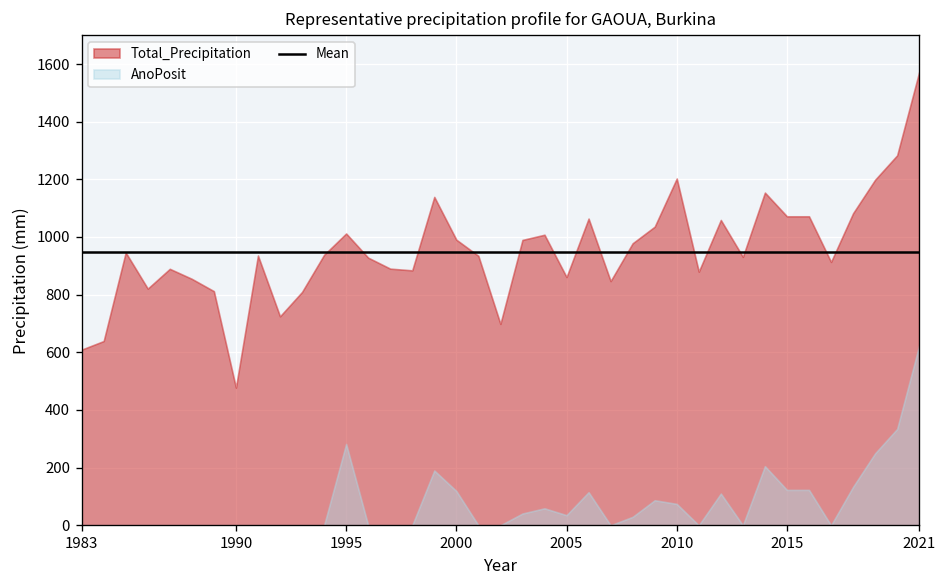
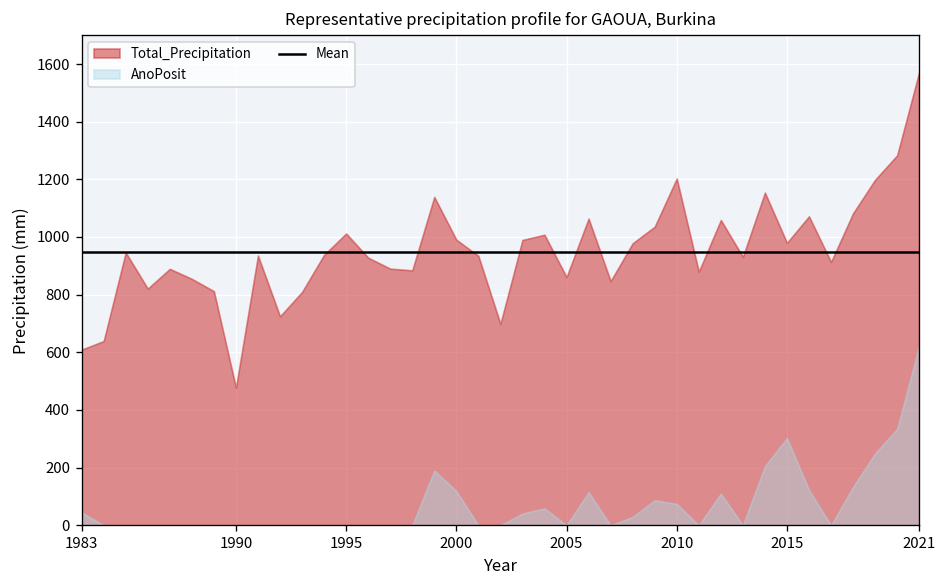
AnoPosit, 1983: 0 -> 50
AnoPosit, 1995: 280 -> 0
AnoPosit, 2005: 40 -> 0
Total_Precipitation, 2015: 1070 -> 980
AnoPosit, 2015: 120 -> 300
